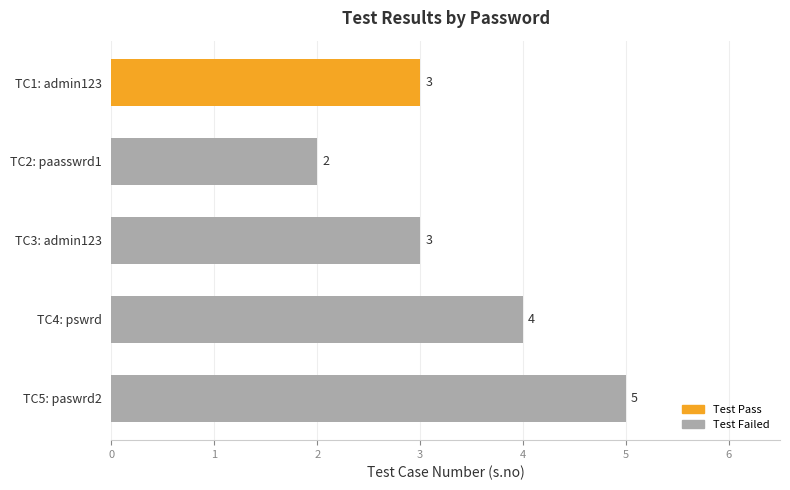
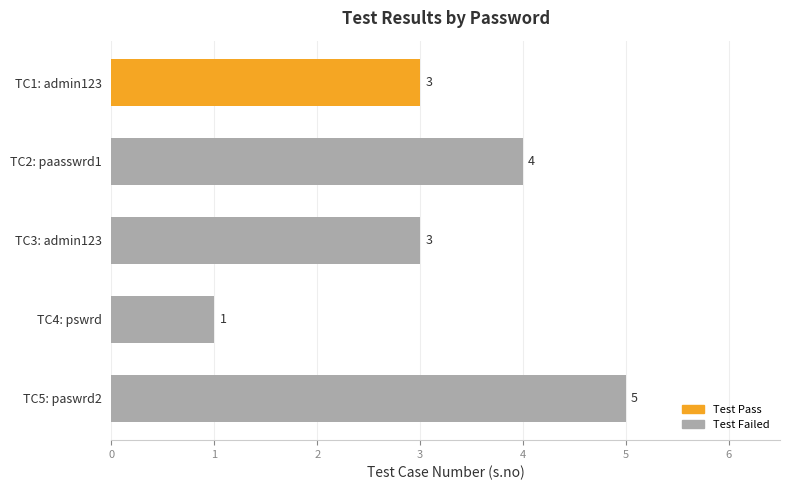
TC2: paasswrd1: 2 -> 4
TC4: pswrd: 4 -> 1
